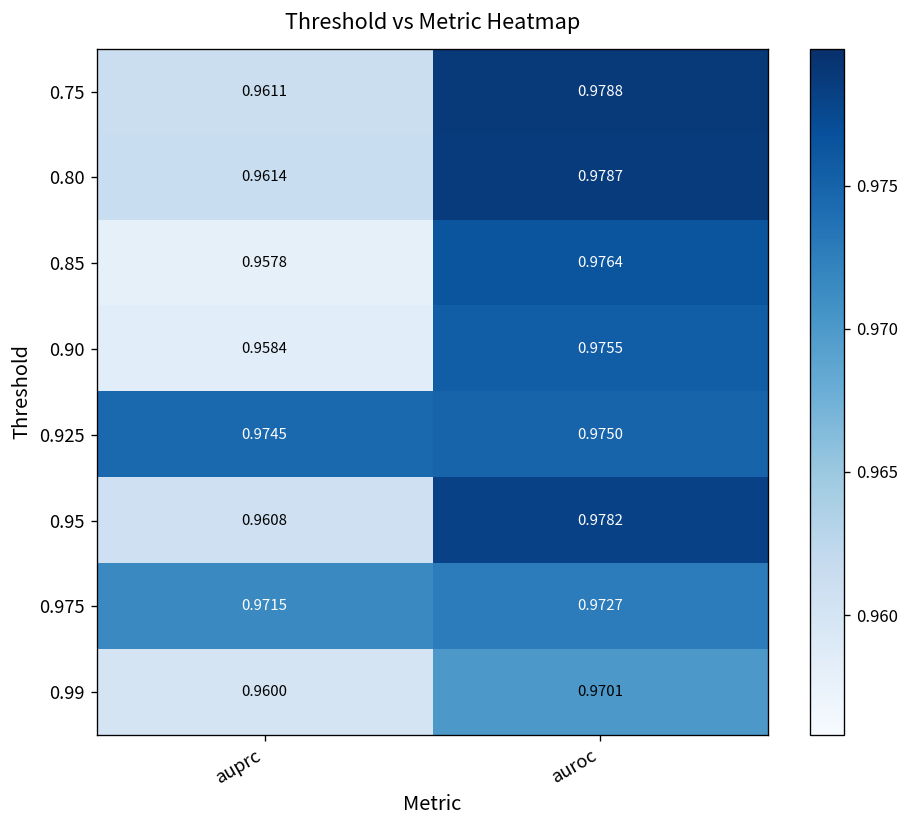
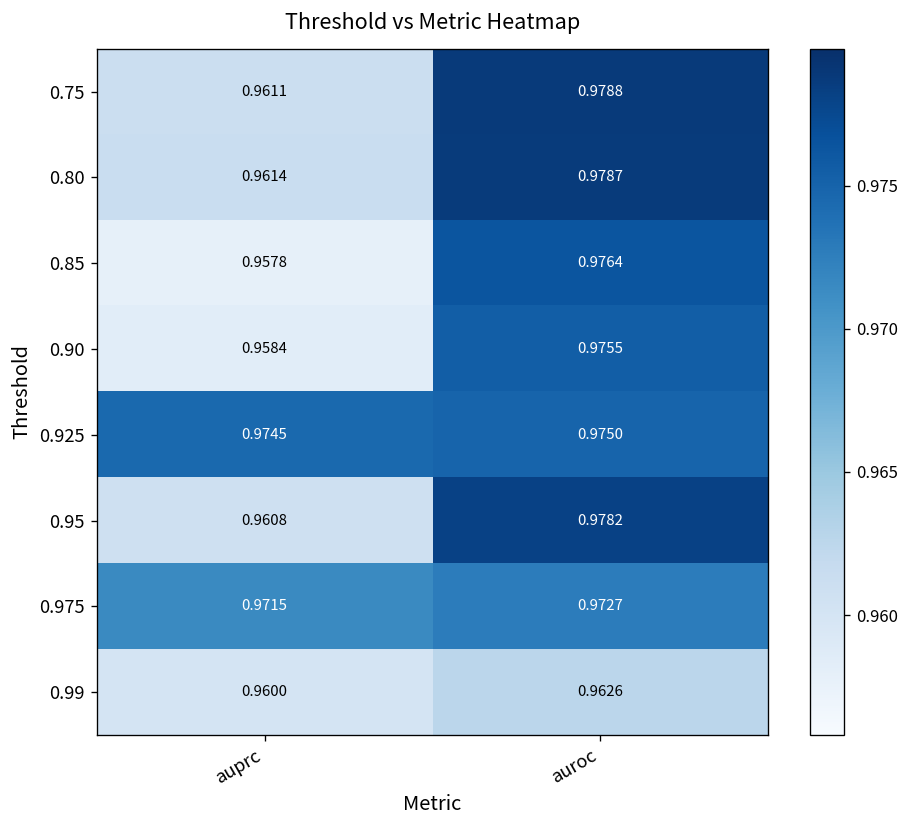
0.99, auroc: 0.9701 -> 0.9626
